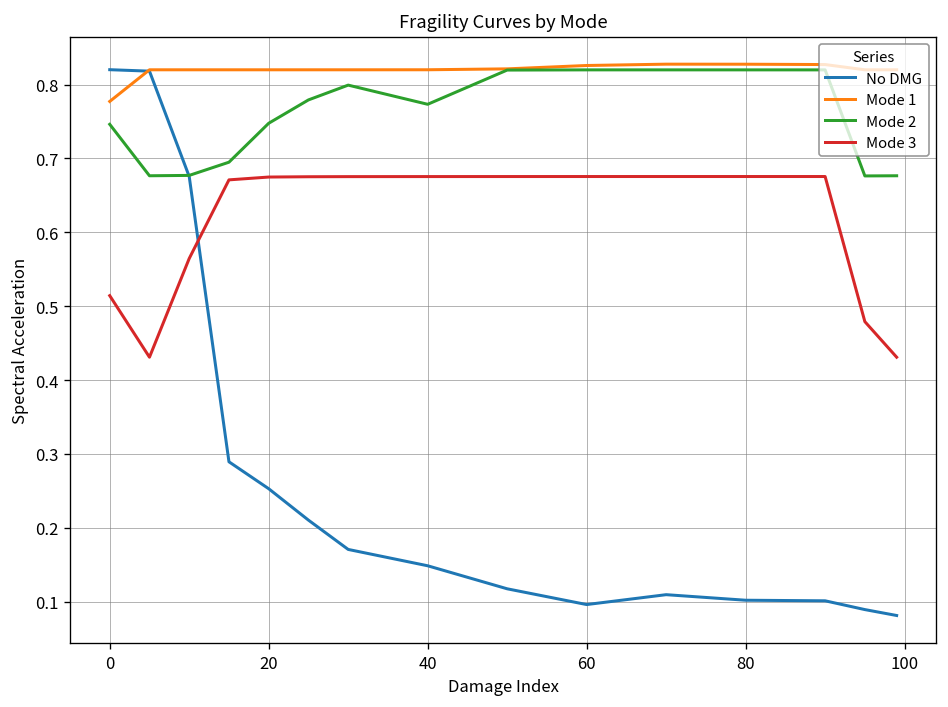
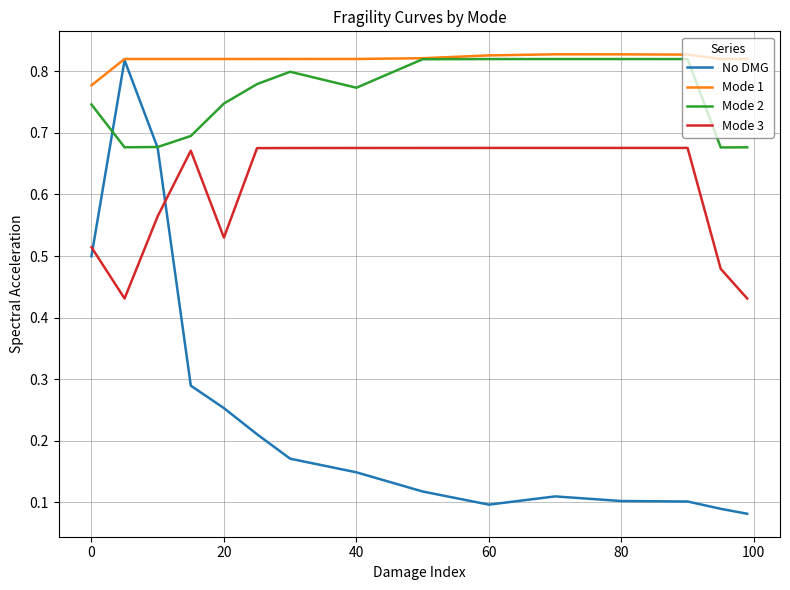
No DMG, 0: 0.82 -> 0.50
Mode 3, 20: 0.67 -> 0.53
